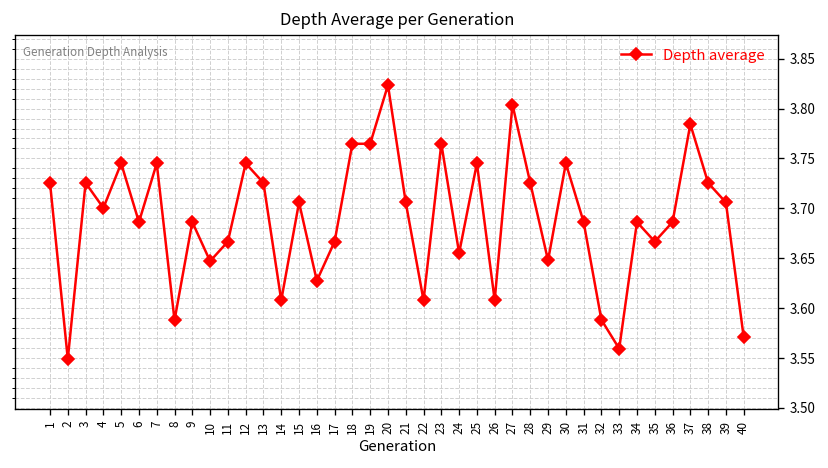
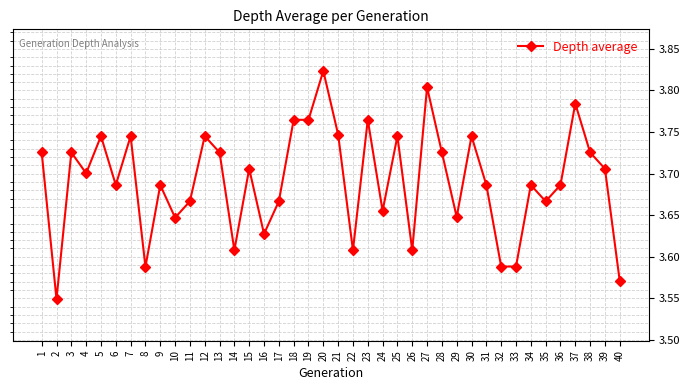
21: 3.71 -> 3.75
33: 3.56 -> 3.59
